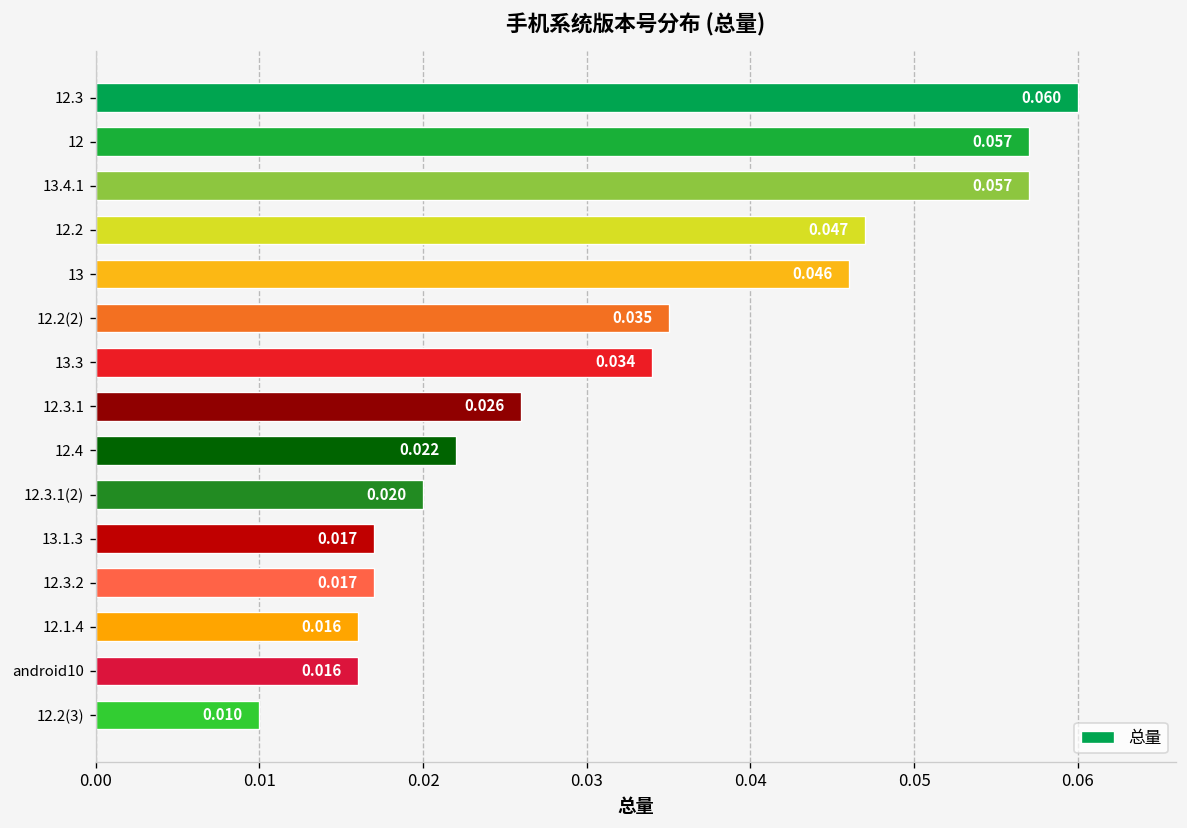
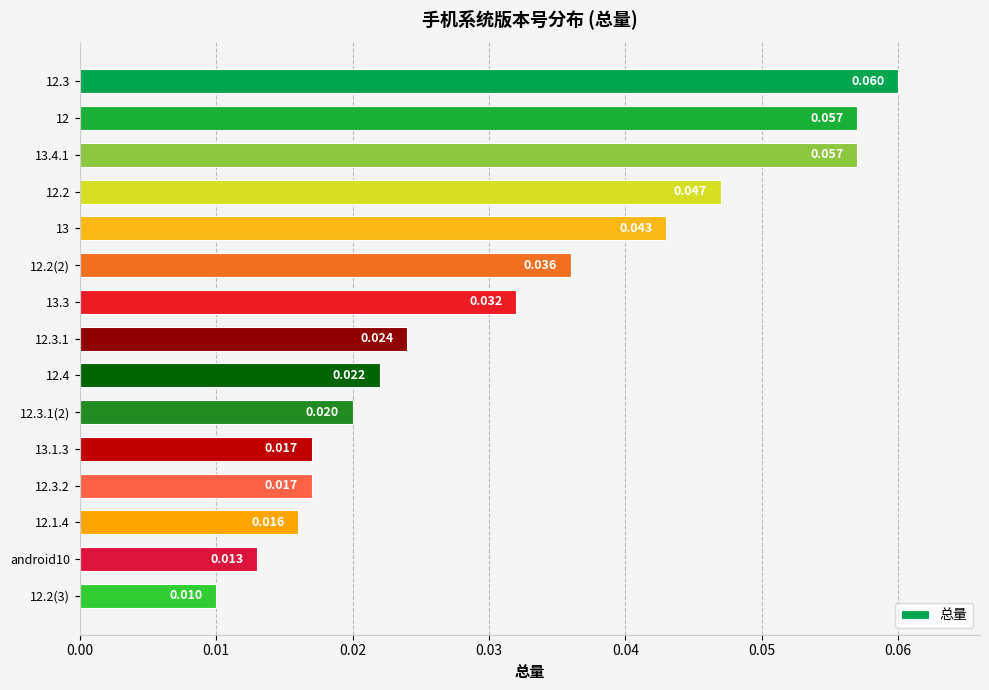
13: 0.046 -> 0.043
12.2(2): 0.035 -> 0.036
13.3: 0.034 -> 0.032
12.3.1: 0.026 -> 0.024
android10: 0.016 -> 0.013
